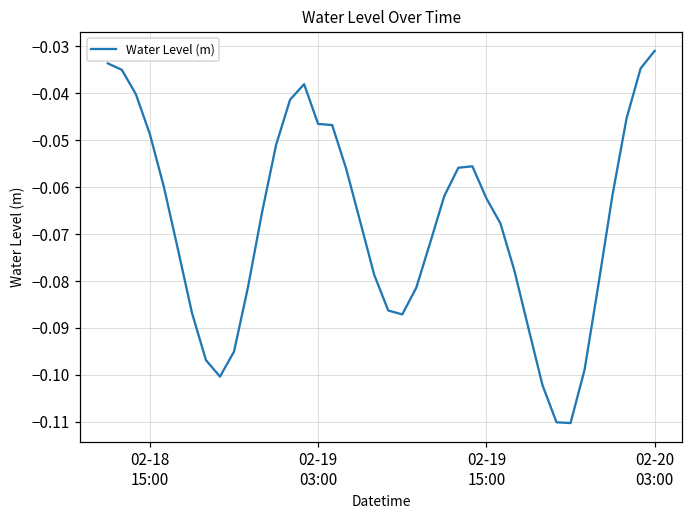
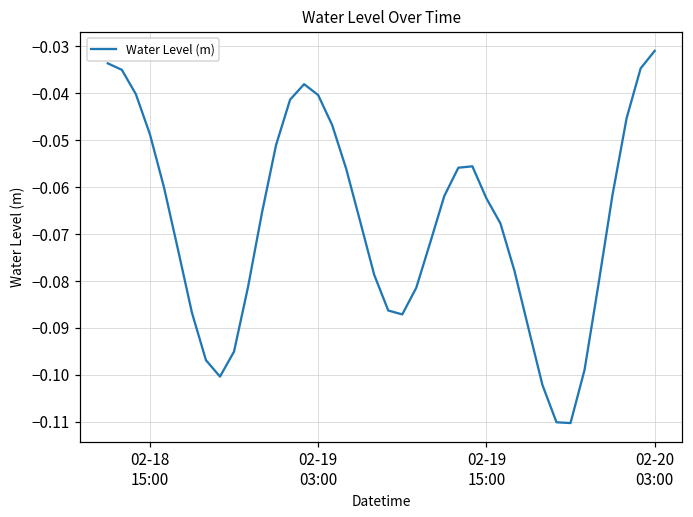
02-19 03:00: -0.047 -> -0.040
